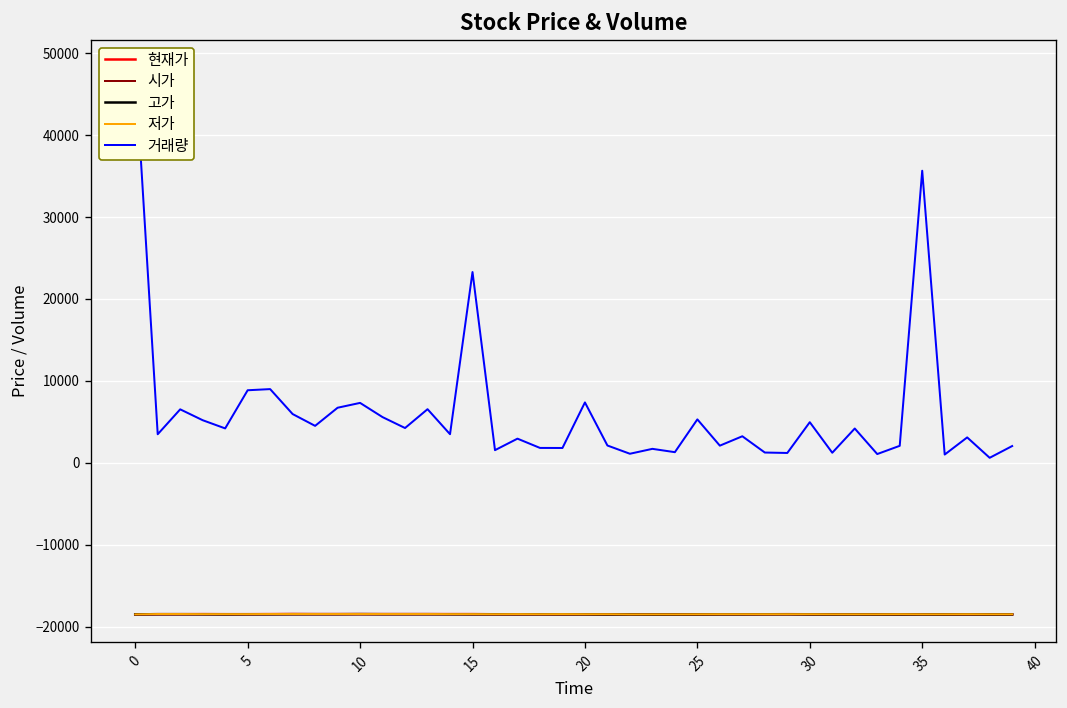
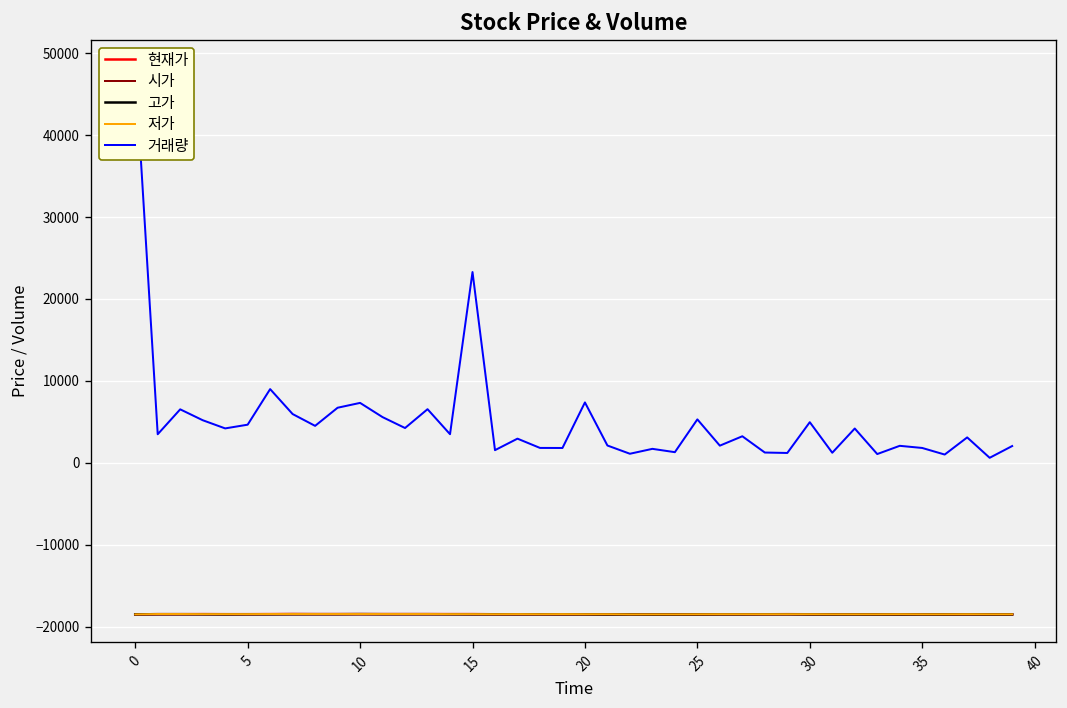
거래량, 5: 9000 -> 5000
거래량, 35: 36000 -> 2000
